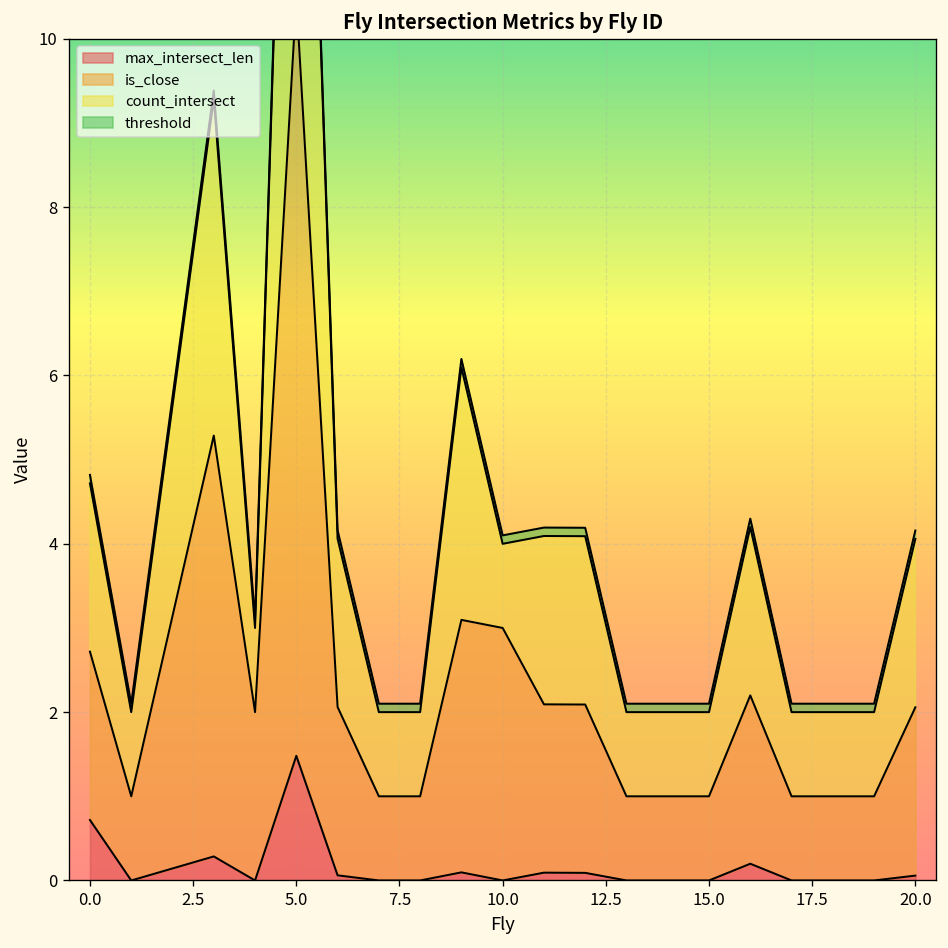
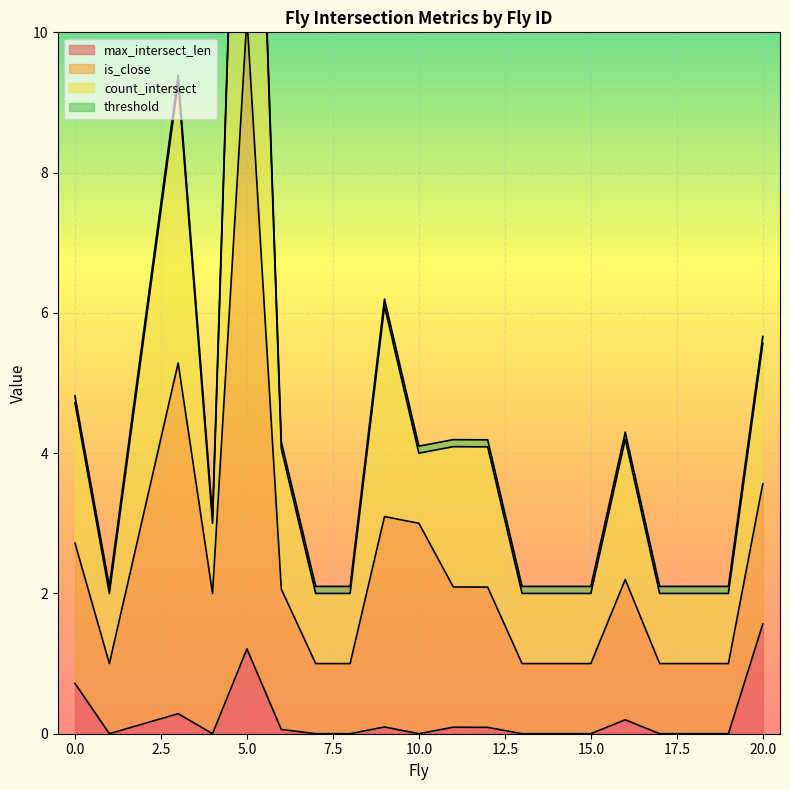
max_intersect_len, 5.0: 1.5 -> 1.2
max_intersect_len, 20.0: 0.1 -> 1.6
